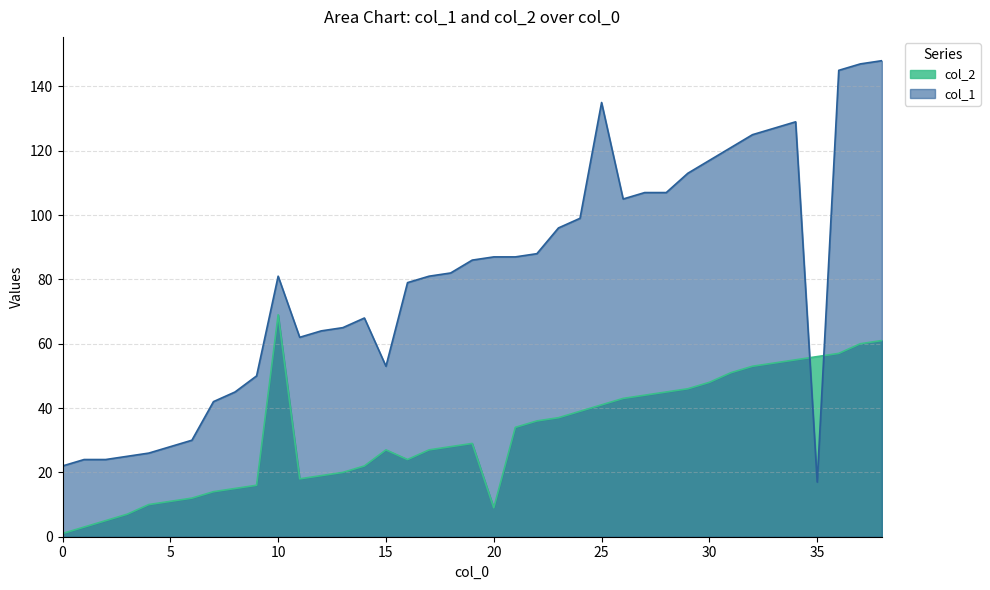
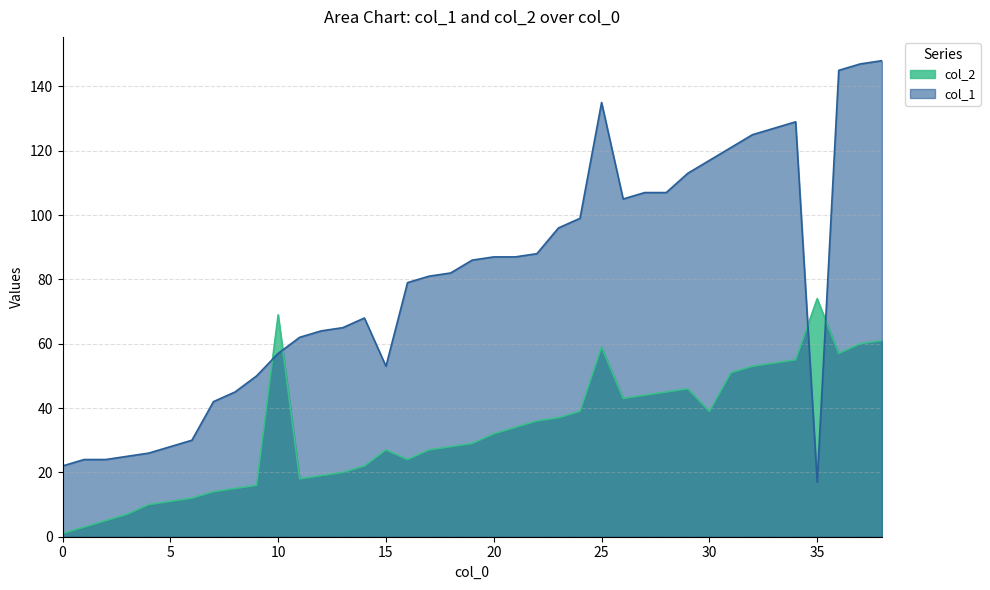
col_1, 10: 81 -> 57
col_2, 20: 9 -> 32
col_2, 25: 41 -> 59
col_2, 30: 48 -> 39
col_2, 35: 56 -> 74
